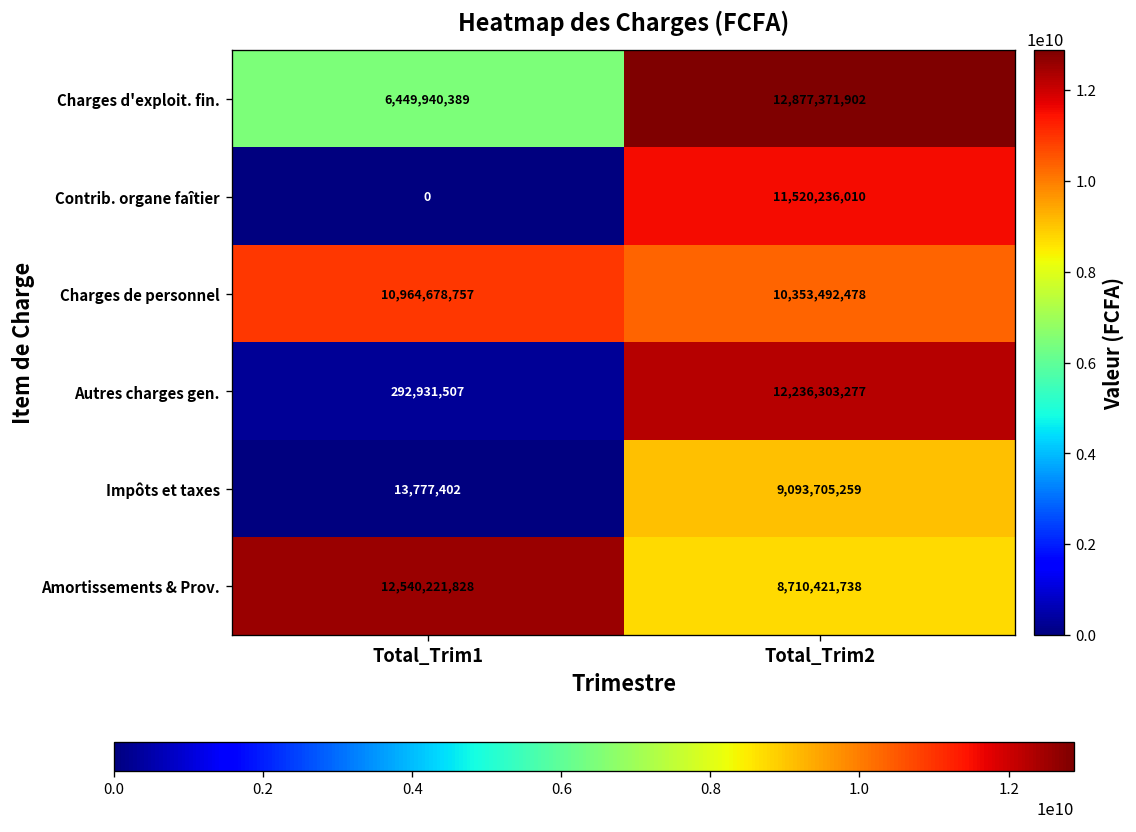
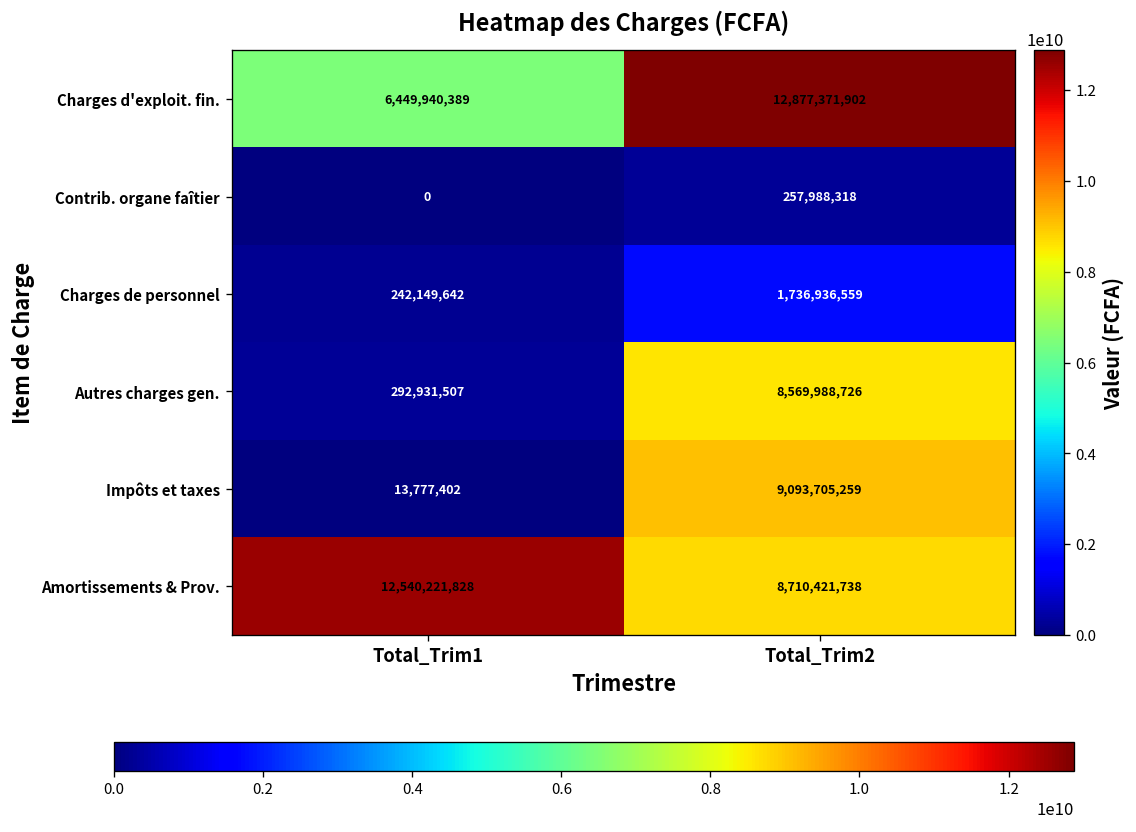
Contrib. organe faîtier, Total_Trim2: 11,520,236,010 -> 257,988,318
Charges de personnel, Total_Trim1: 10,964,678,757 -> 242,149,642
Charges de personnel, Total_Trim2: 10,353,492,478 -> 1,736,936,559
Autres charges gen., Total_Trim2: 12,236,303,277 -> 8,569,988,726
